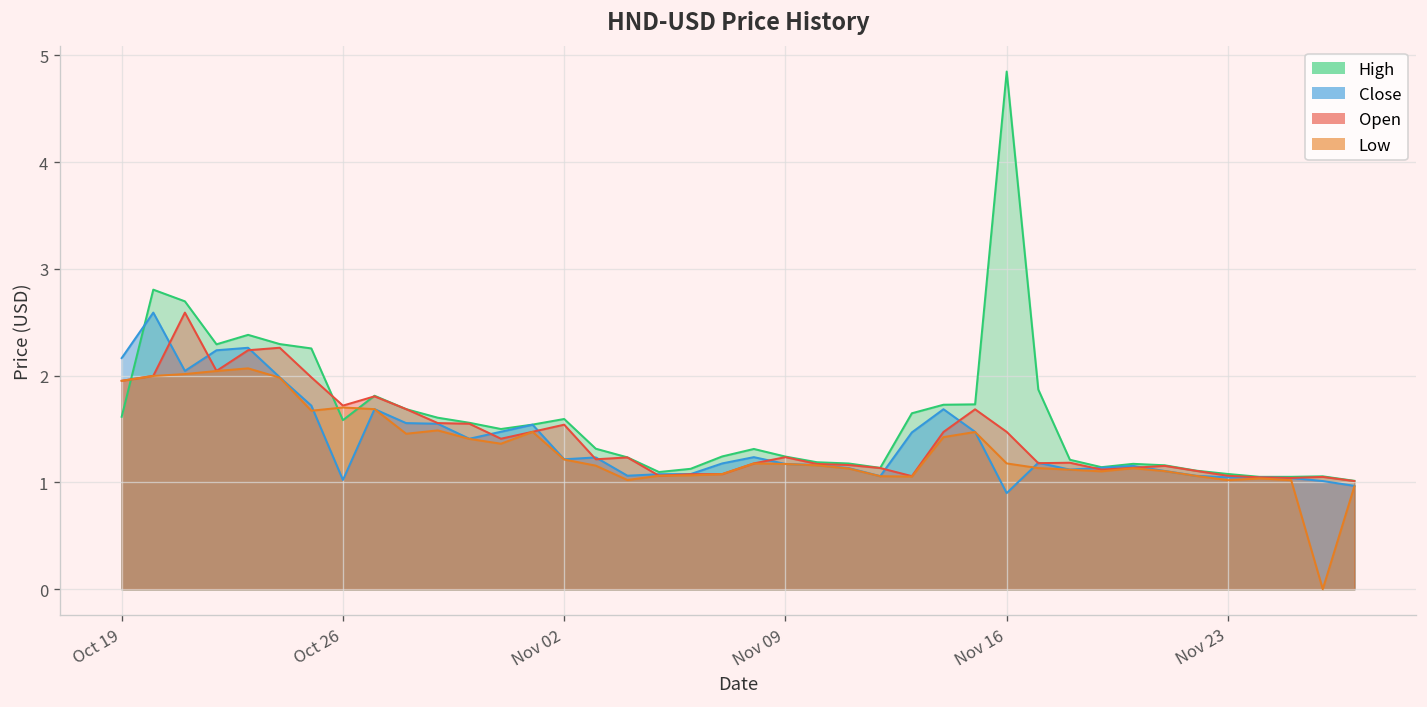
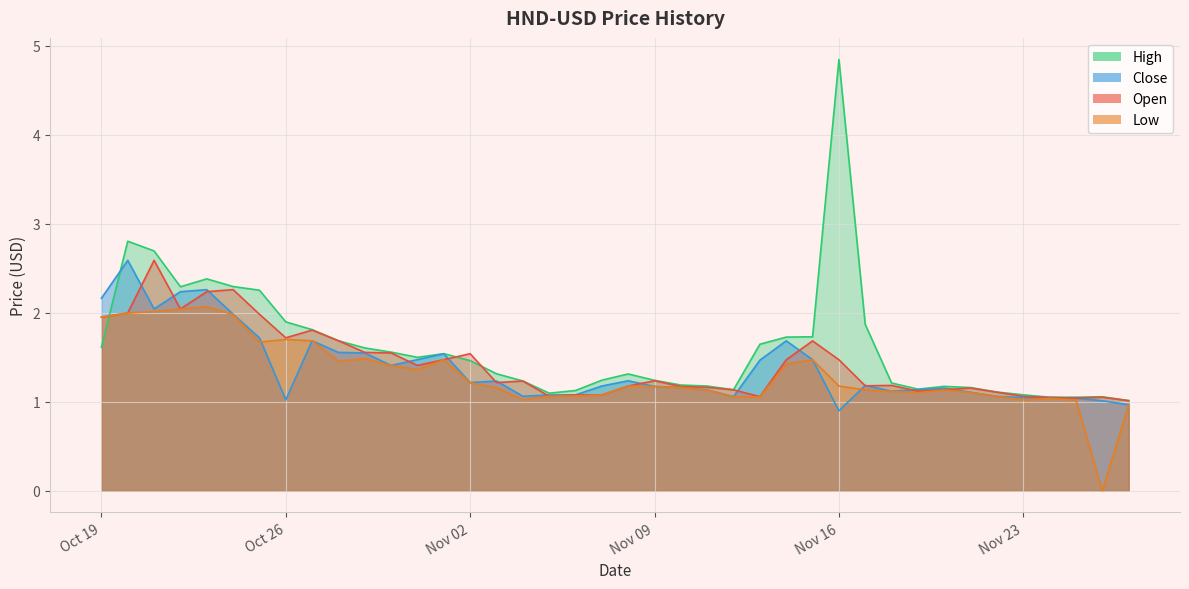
High, Oct 26: 1.6 -> 1.9
High, Nov 02: 1.6 -> 1.5
